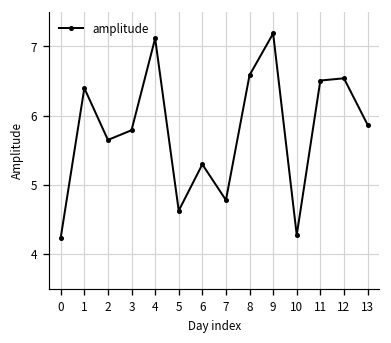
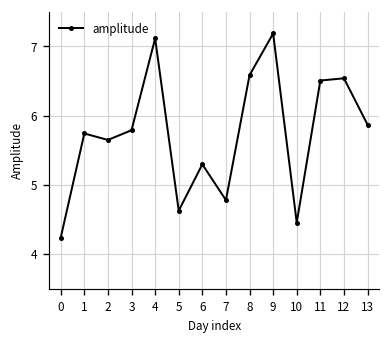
1: 6.4 -> 5.7
10: 4.3 -> 4.5
